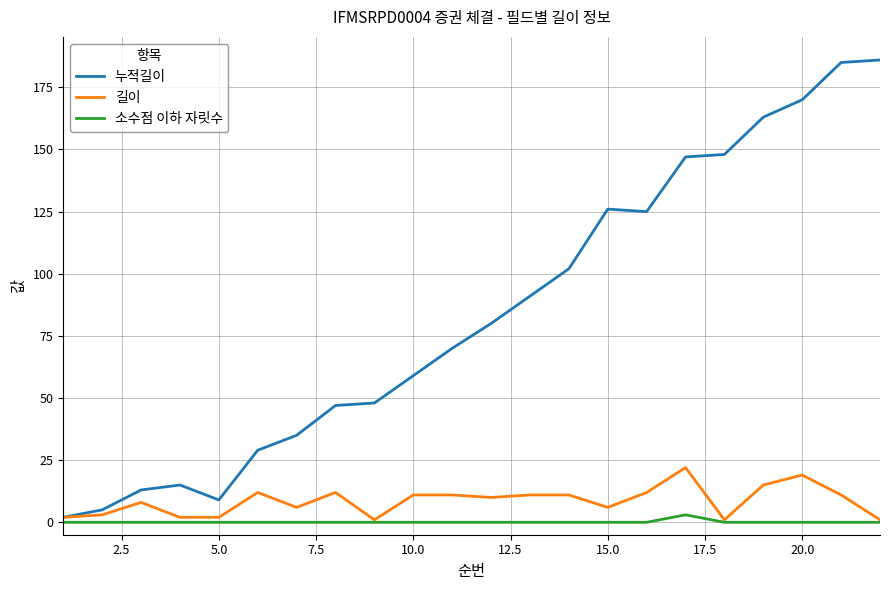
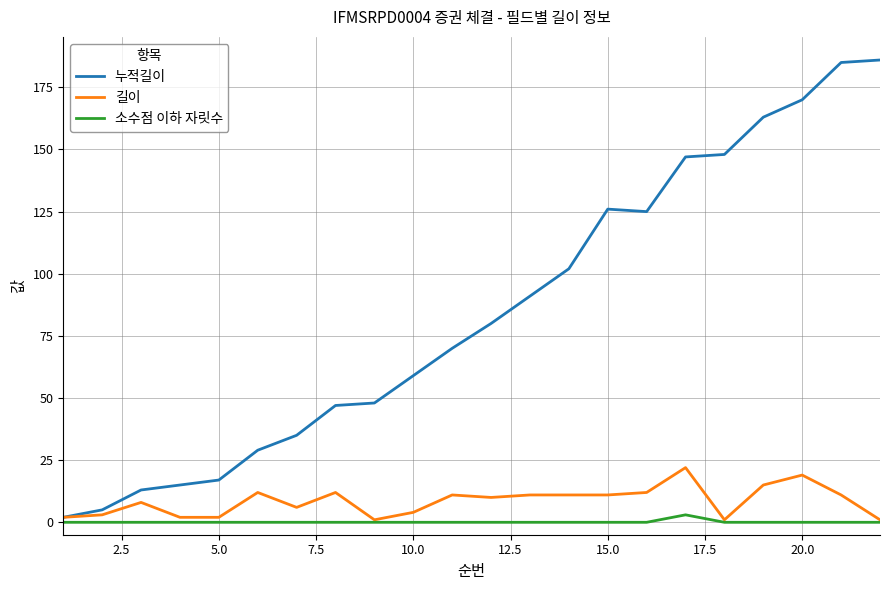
누적길이, 5.0: 9 -> 17
길이, 10.0: 11 -> 4
길이, 15.0: 6 -> 11
